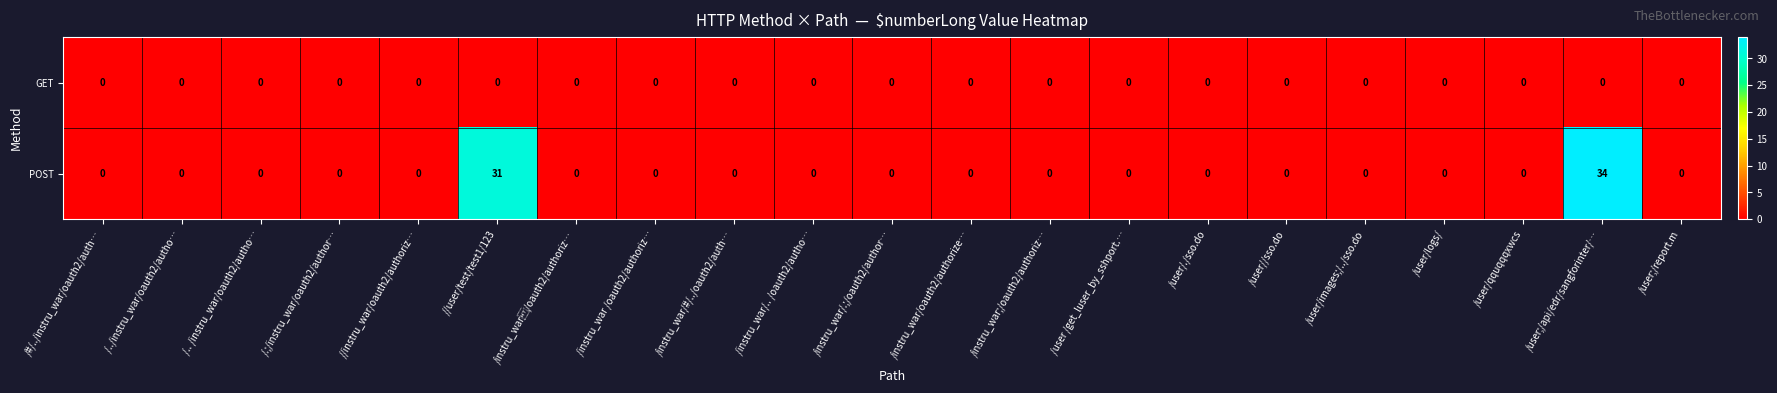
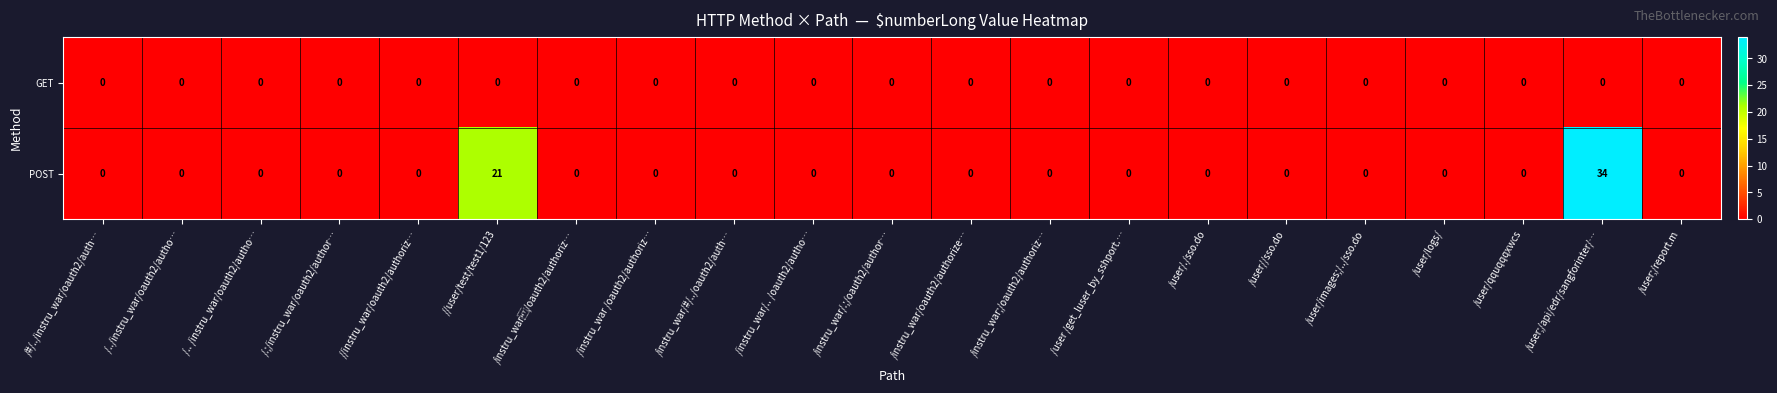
POST, //user/test/test1/123: 31 -> 21
